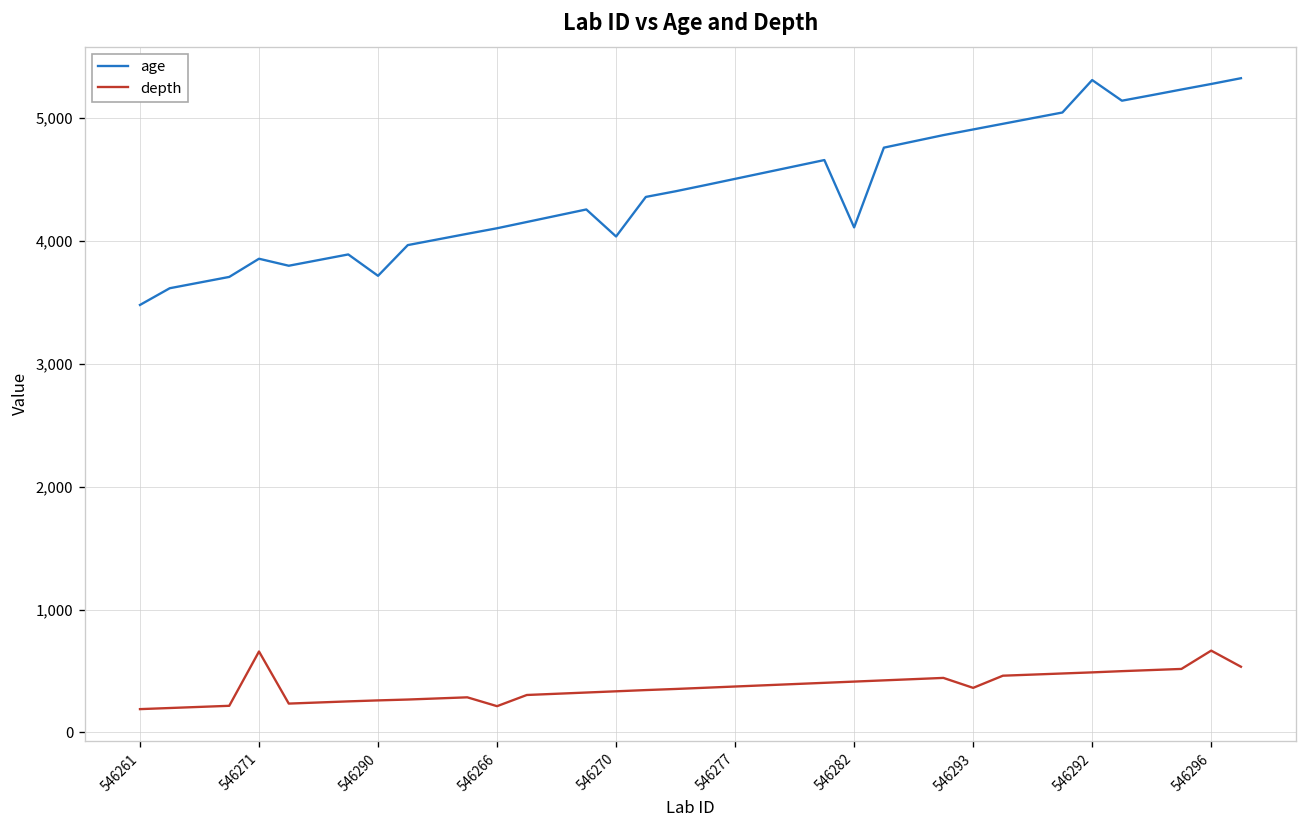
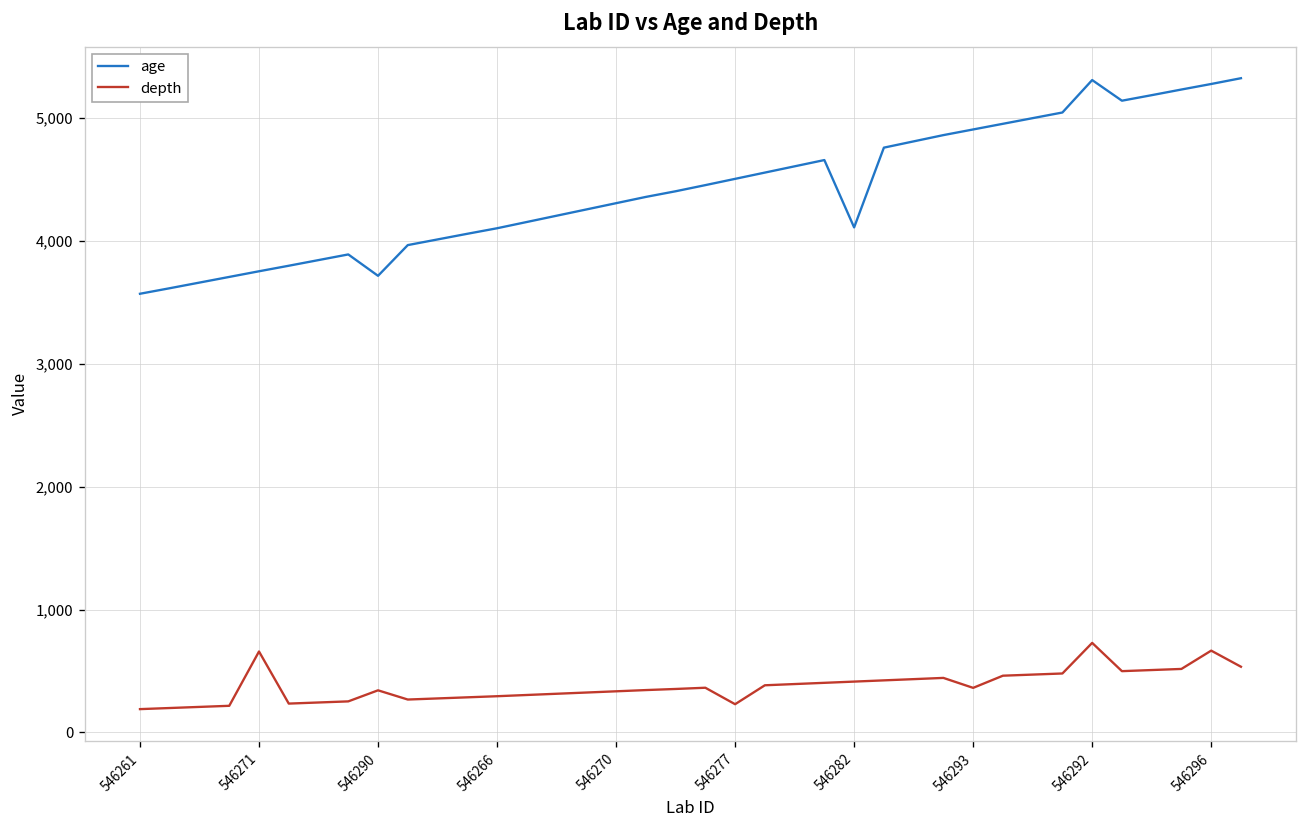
age, 546261: 3,480 -> 3,570
age, 546271: 3,860 -> 3,750
depth, 546290: 260 -> 340
depth, 546266: 210 -> 300
age, 546270: 4,040 -> 4,310
depth, 546277: 370 -> 230
depth, 546292: 490 -> 730
